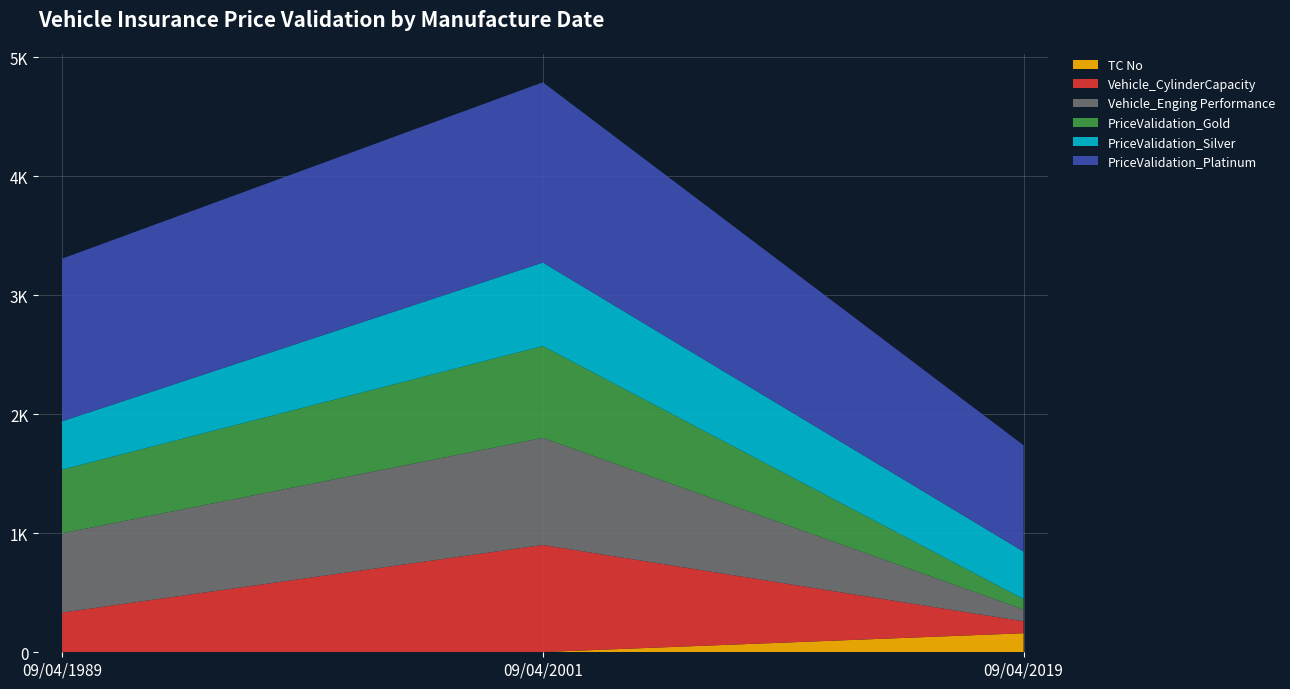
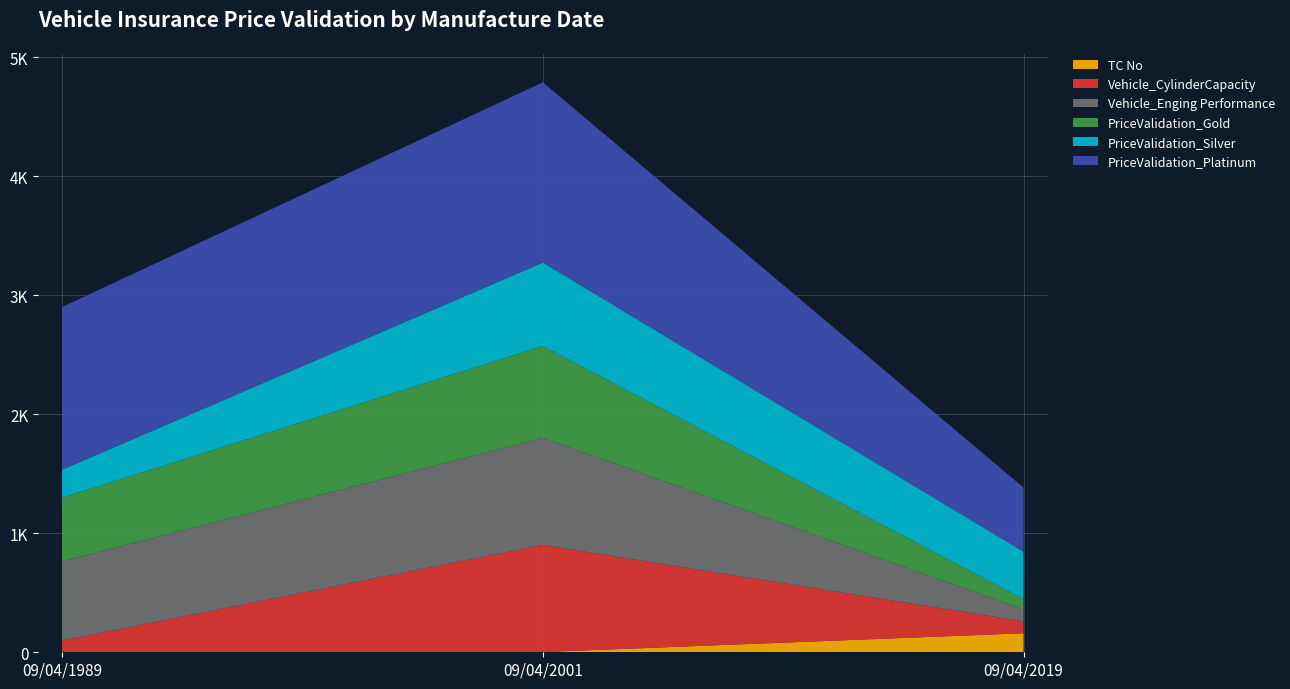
Vehicle_CylinderCapacity, 09/04/1989: 330 -> 100
PriceValidation_Silver, 09/04/1989: 410 -> 240
PriceValidation_Platinum, 09/04/2019: 890 -> 540
